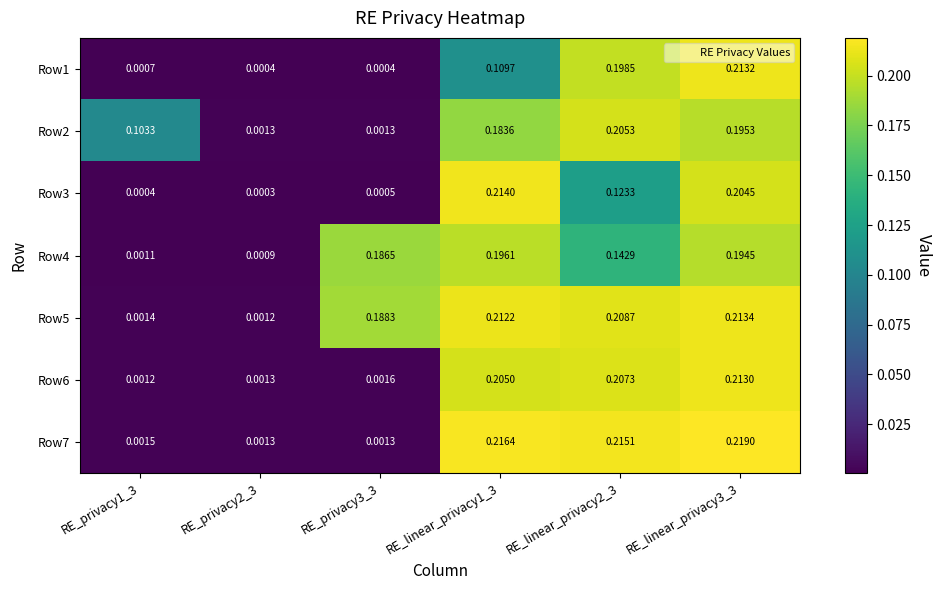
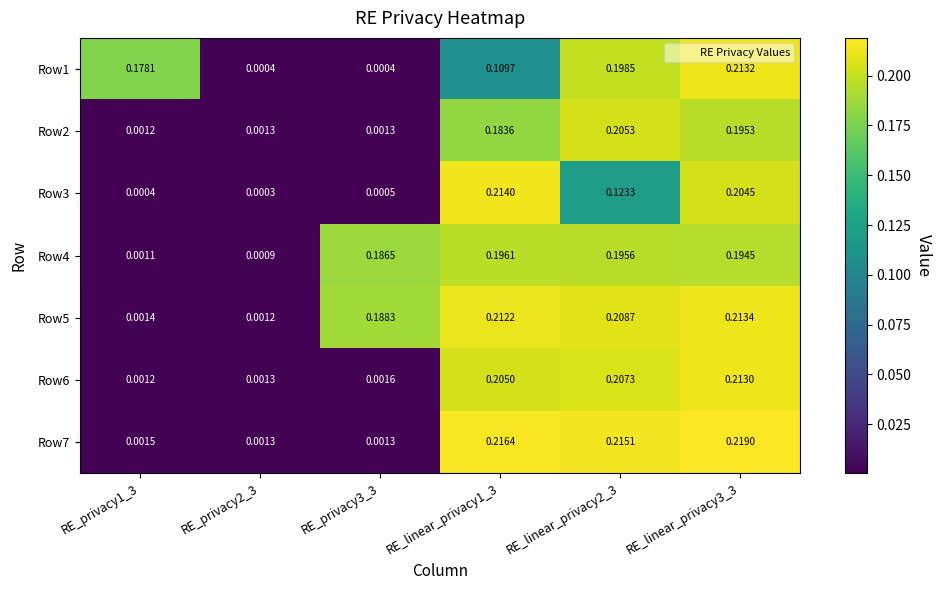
Row1, RE_privacy1_3: 0.0007 -> 0.1781
Row2, RE_privacy1_3: 0.1033 -> 0.0012
Row4, RE_linear_privacy2_3: 0.1429 -> 0.1956
